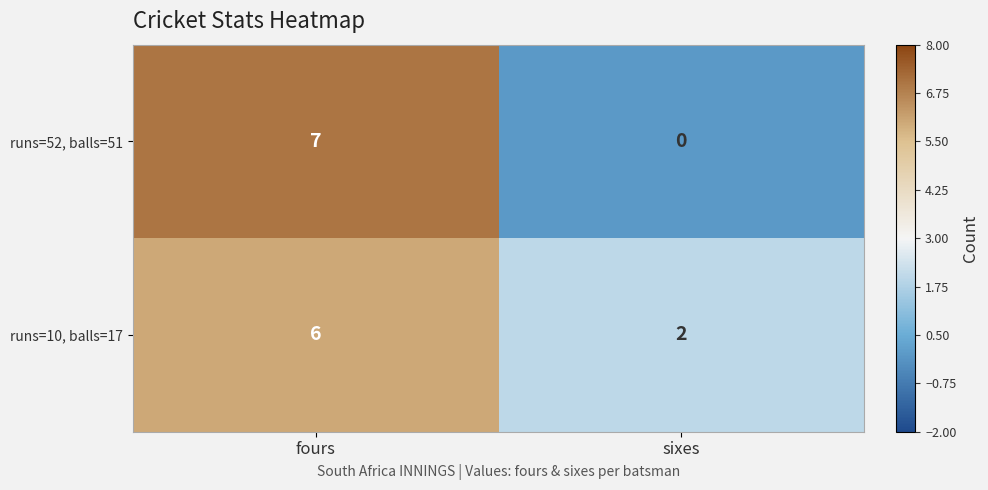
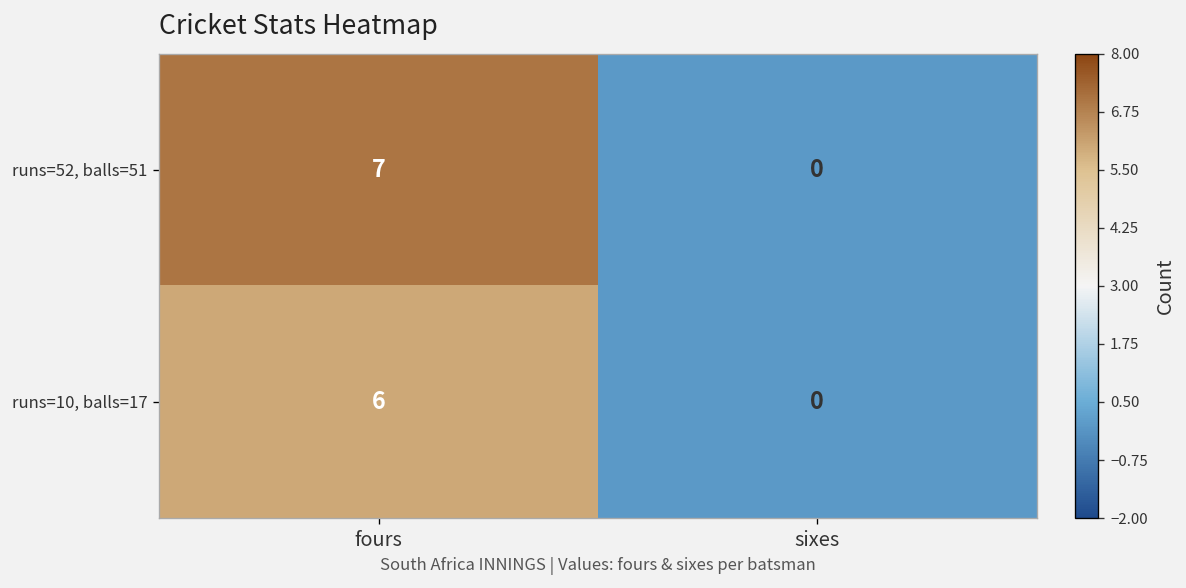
runs=10, balls=17, sixes: 2 -> 0
